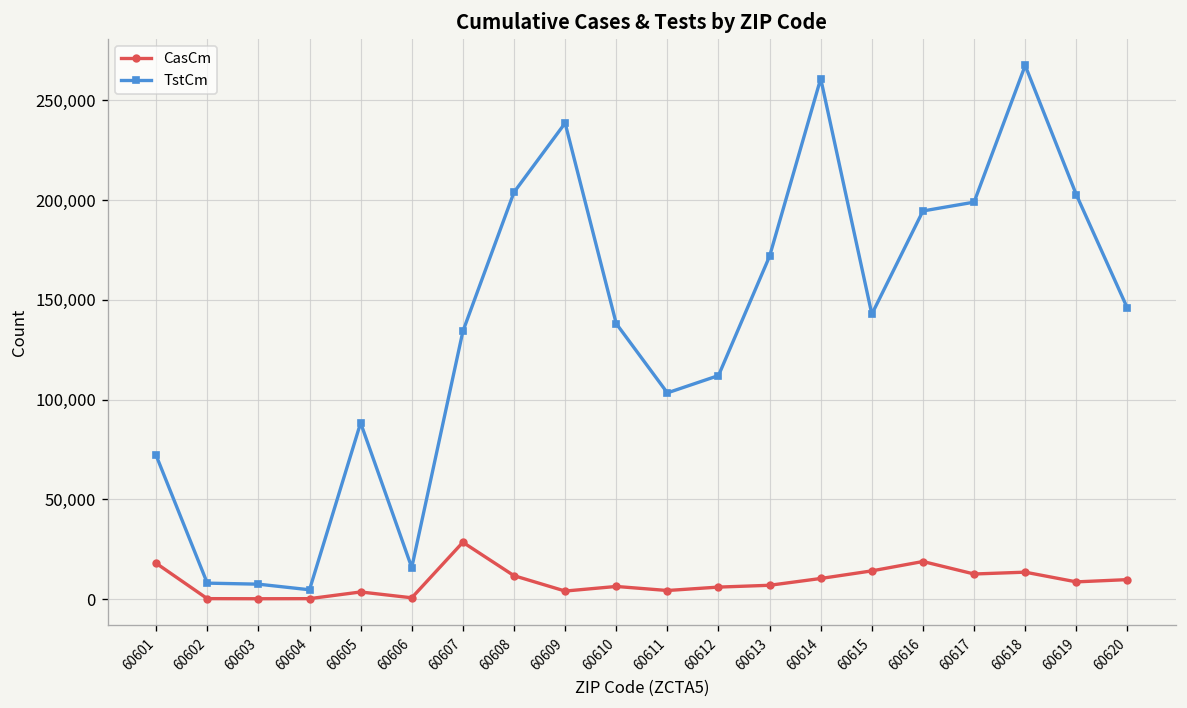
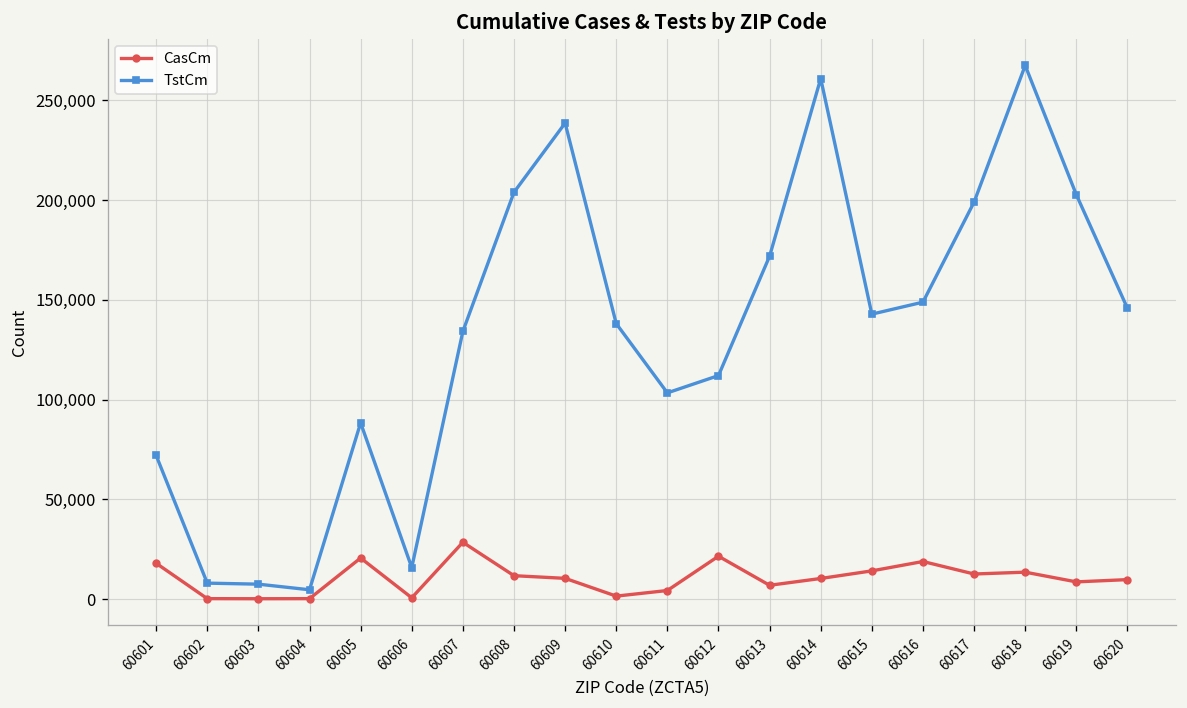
CasCm, 60605: 4,000 -> 21,000
CasCm, 60609: 4,000 -> 10,000
CasCm, 60610: 6,000 -> 2,000
CasCm, 60612: 6,000 -> 22,000
TstCm, 60616: 195,000 -> 149,000
